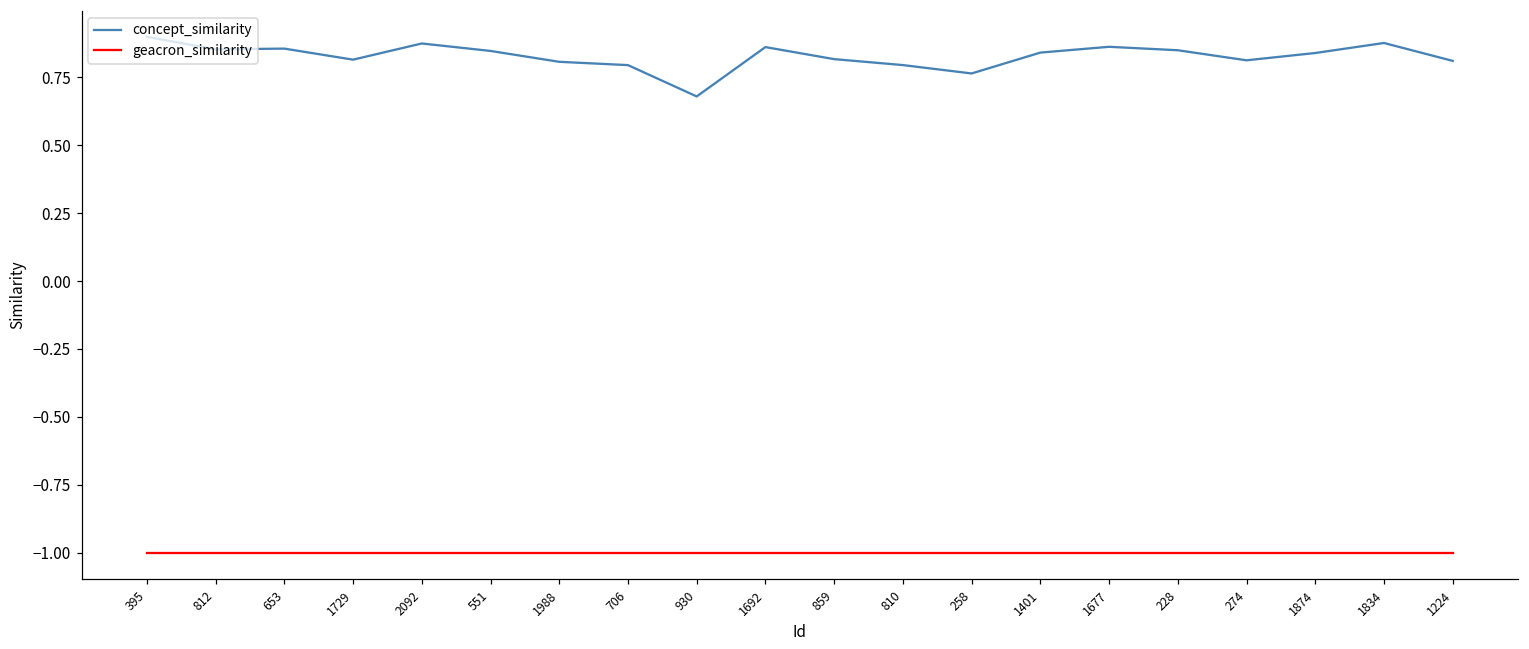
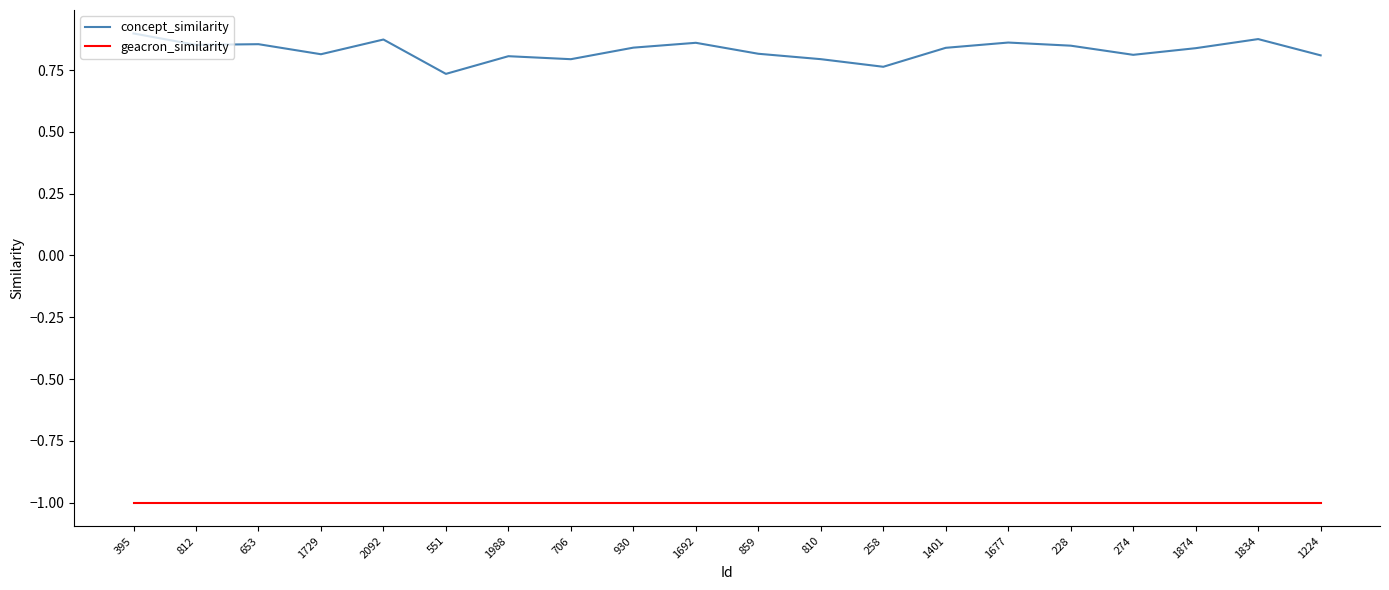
concept_similarity, 551: 0.85 -> 0.73
concept_similarity, 930: 0.68 -> 0.84
